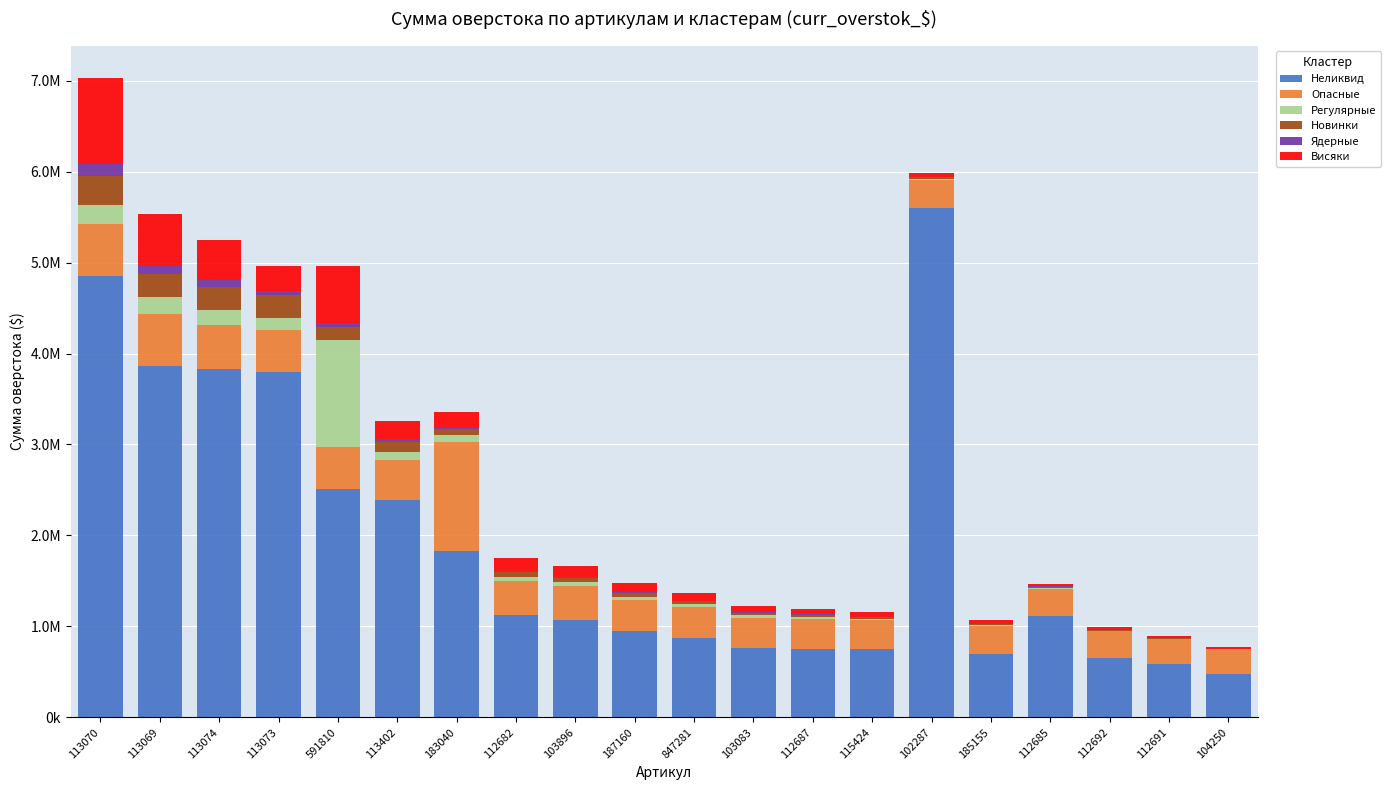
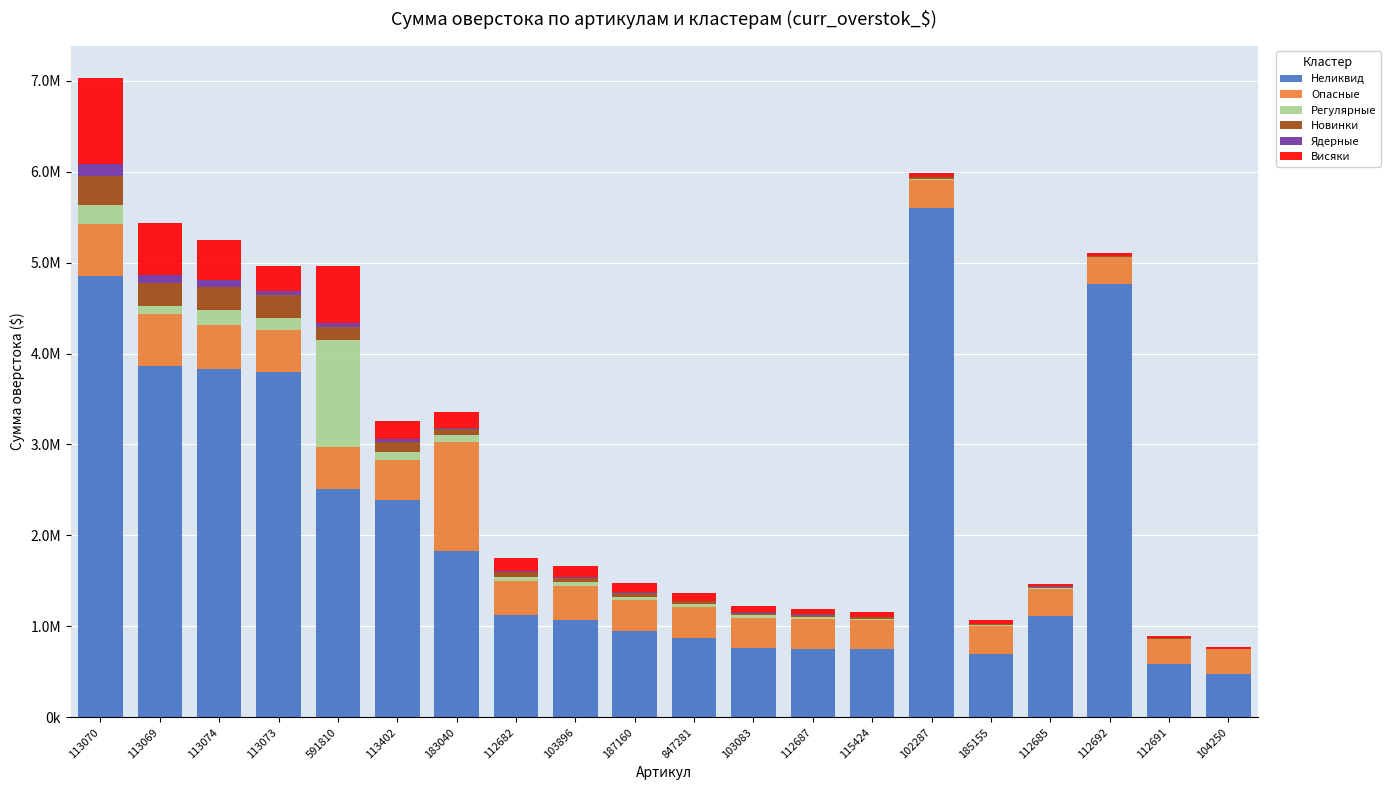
Регулярные, 113069: 200000 -> 100000
Неликвид, 112692: 700000 -> 4800000
